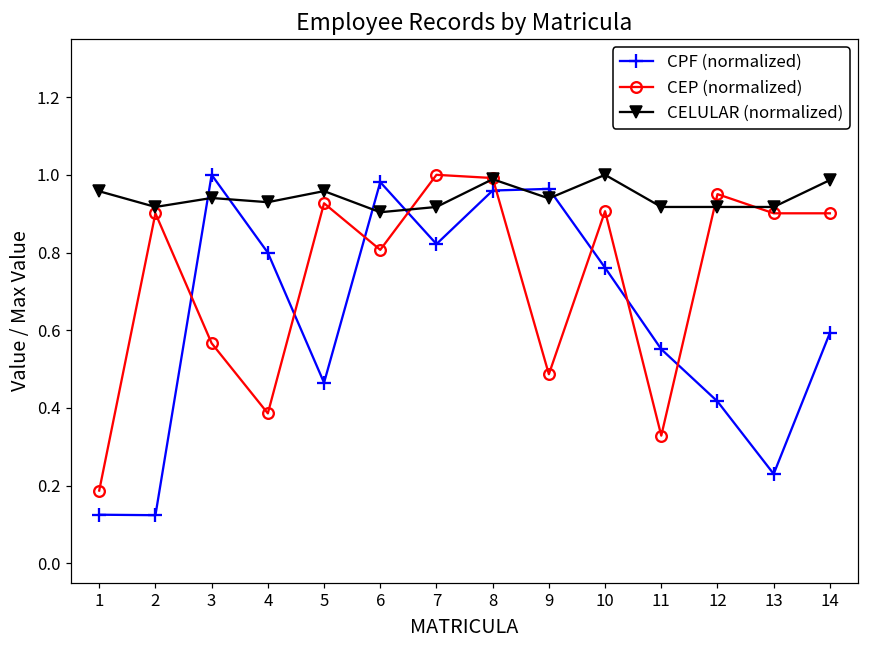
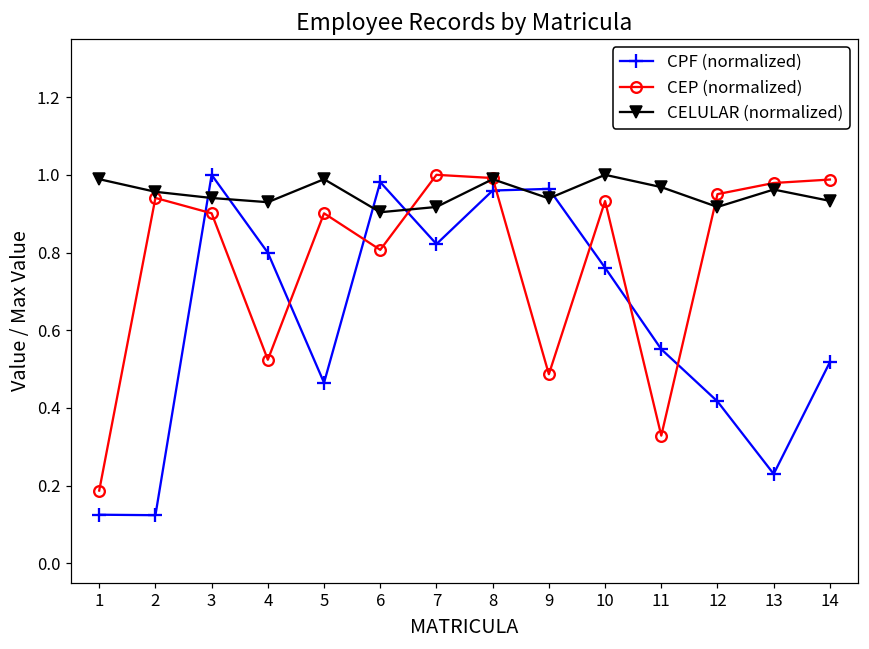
CELULAR (normalized), 1: 0.96 -> 0.99
CEP (normalized), 2: 0.90 -> 0.94
CELULAR (normalized), 2: 0.92 -> 0.96
CEP (normalized), 3: 0.57 -> 0.90
CEP (normalized), 4: 0.39 -> 0.52
CEP (normalized), 5: 0.93 -> 0.90
CELULAR (normalized), 5: 0.96 -> 0.99
CEP (normalized), 10: 0.91 -> 0.93
CELULAR (normalized), 11: 0.92 -> 0.97
CEP (normalized), 13: 0.90 -> 0.98
CELULAR (normalized), 13: 0.92 -> 0.96
CPF (normalized), 14: 0.59 -> 0.52
CEP (normalized), 14: 0.90 -> 0.99
CELULAR (normalized), 14: 0.99 -> 0.93
